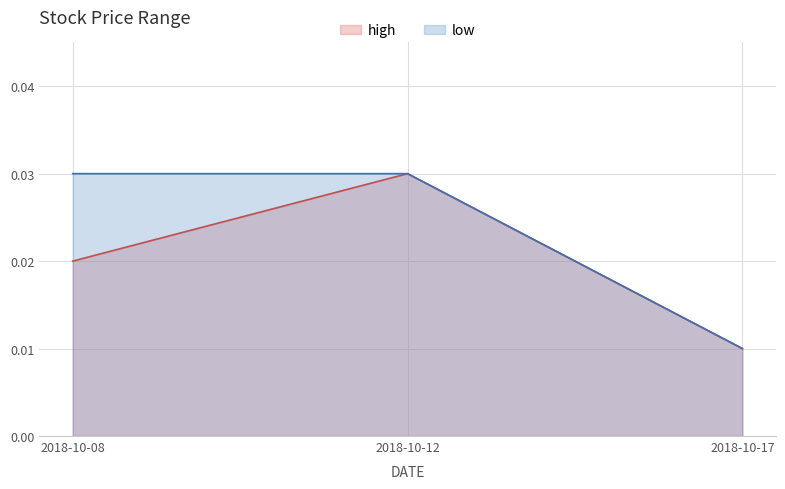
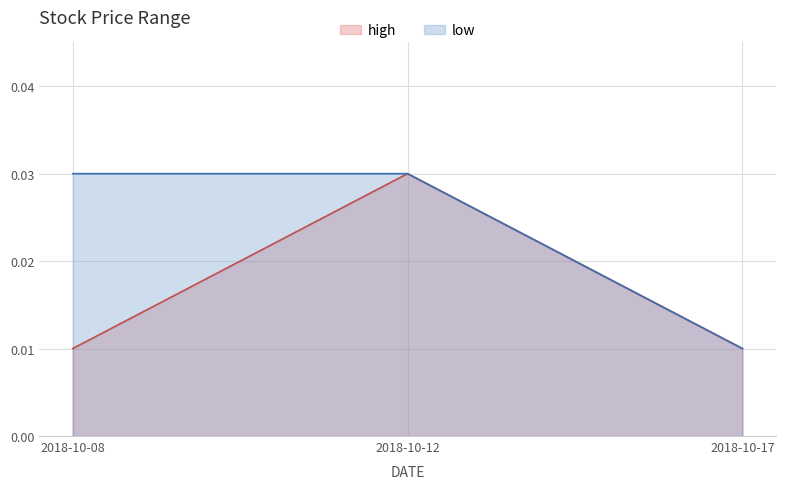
high, 2018-10-08: 0.02 -> 0.01
